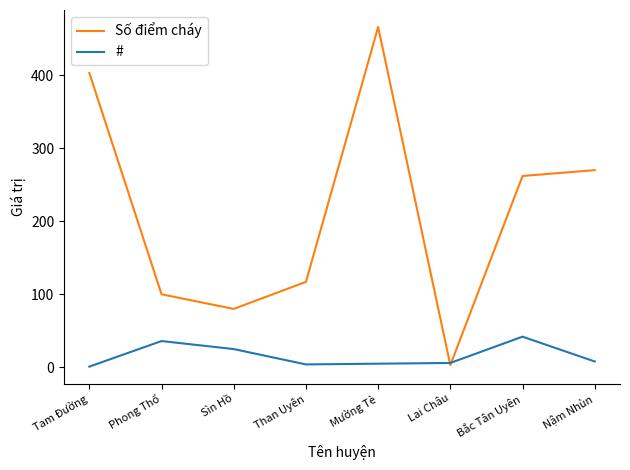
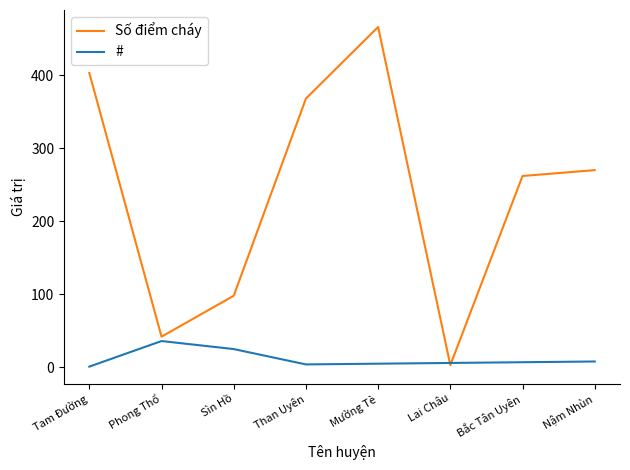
Số điểm cháy, Phong Thổ: 100 -> 40
Số điểm cháy, Sìn Hồ: 80 -> 100
Số điểm cháy, Than Uyên: 120 -> 370
#, Bắc Tân Uyên: 40 -> 10
